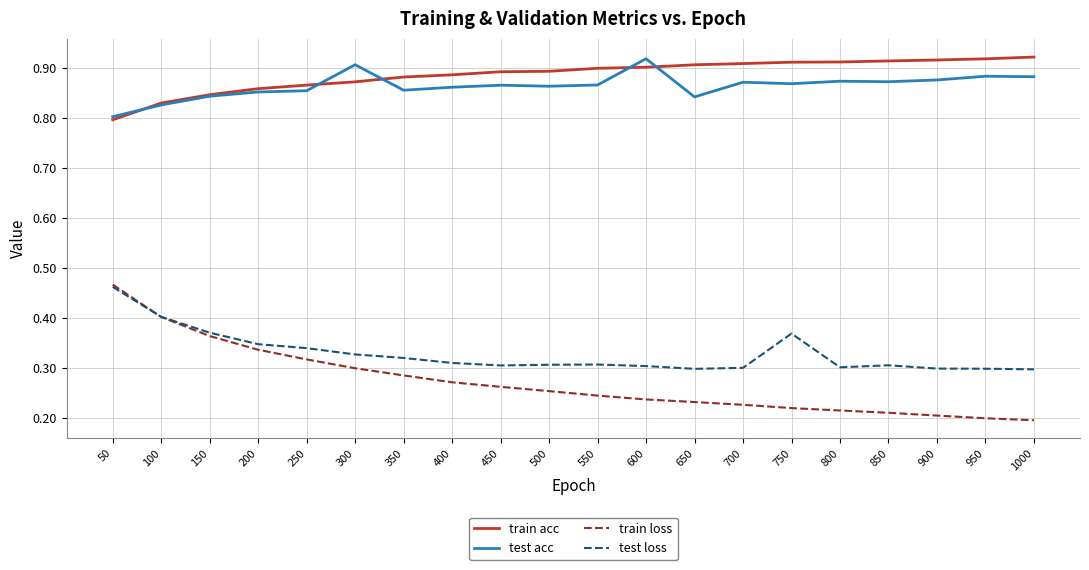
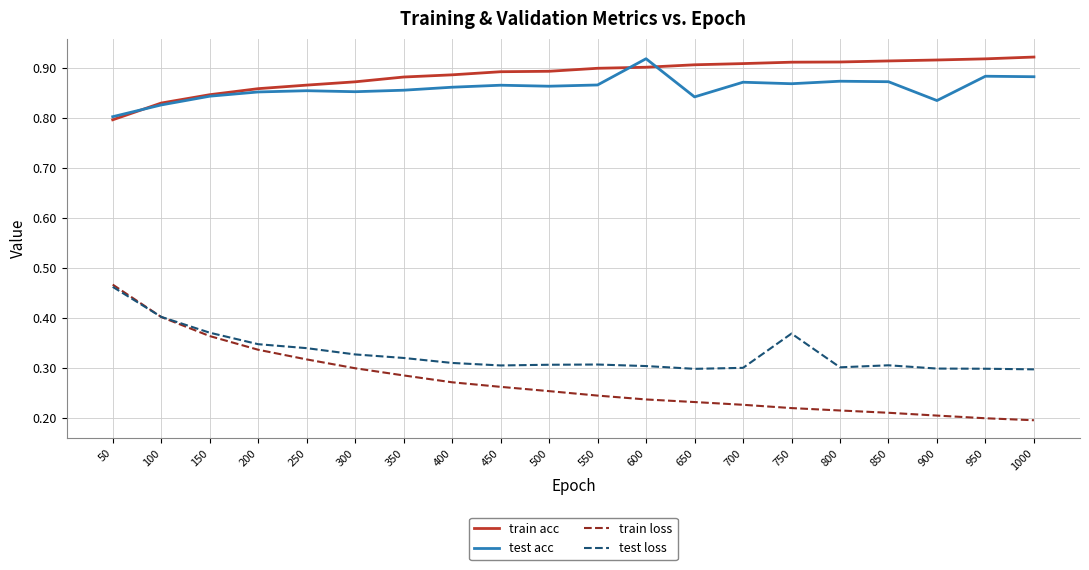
test acc, 300: 0.91 -> 0.85
test acc, 900: 0.88 -> 0.84
